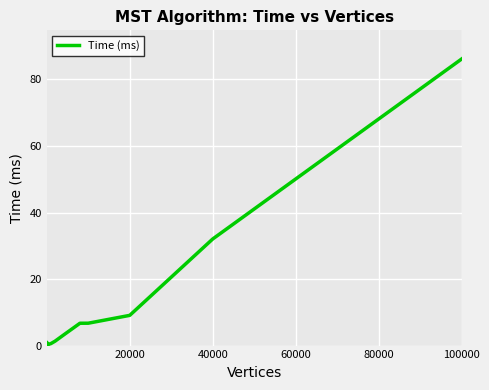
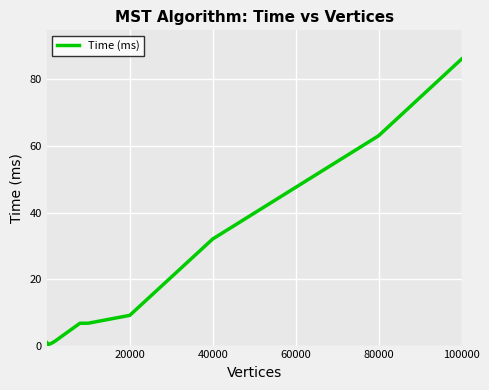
80000: 68 -> 63
